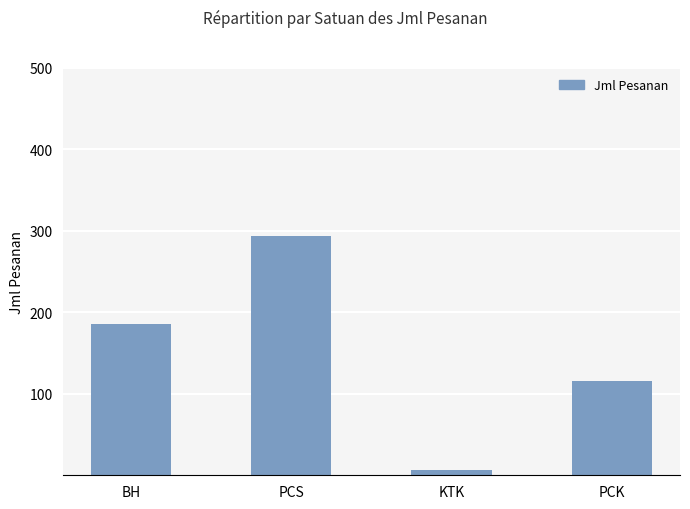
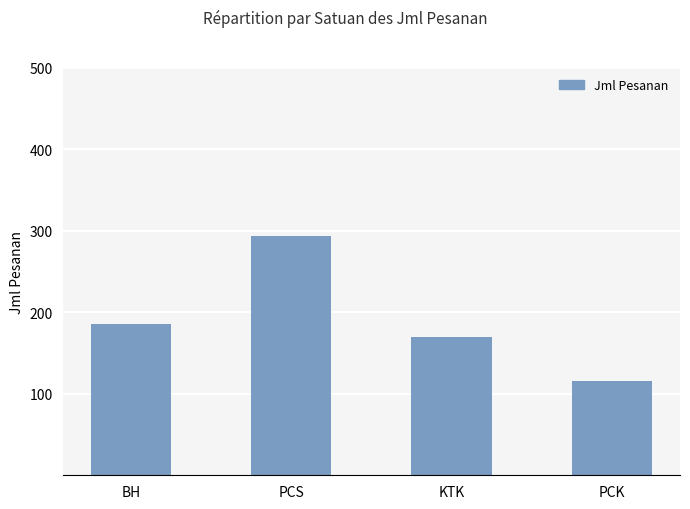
KTK: 10 -> 170
